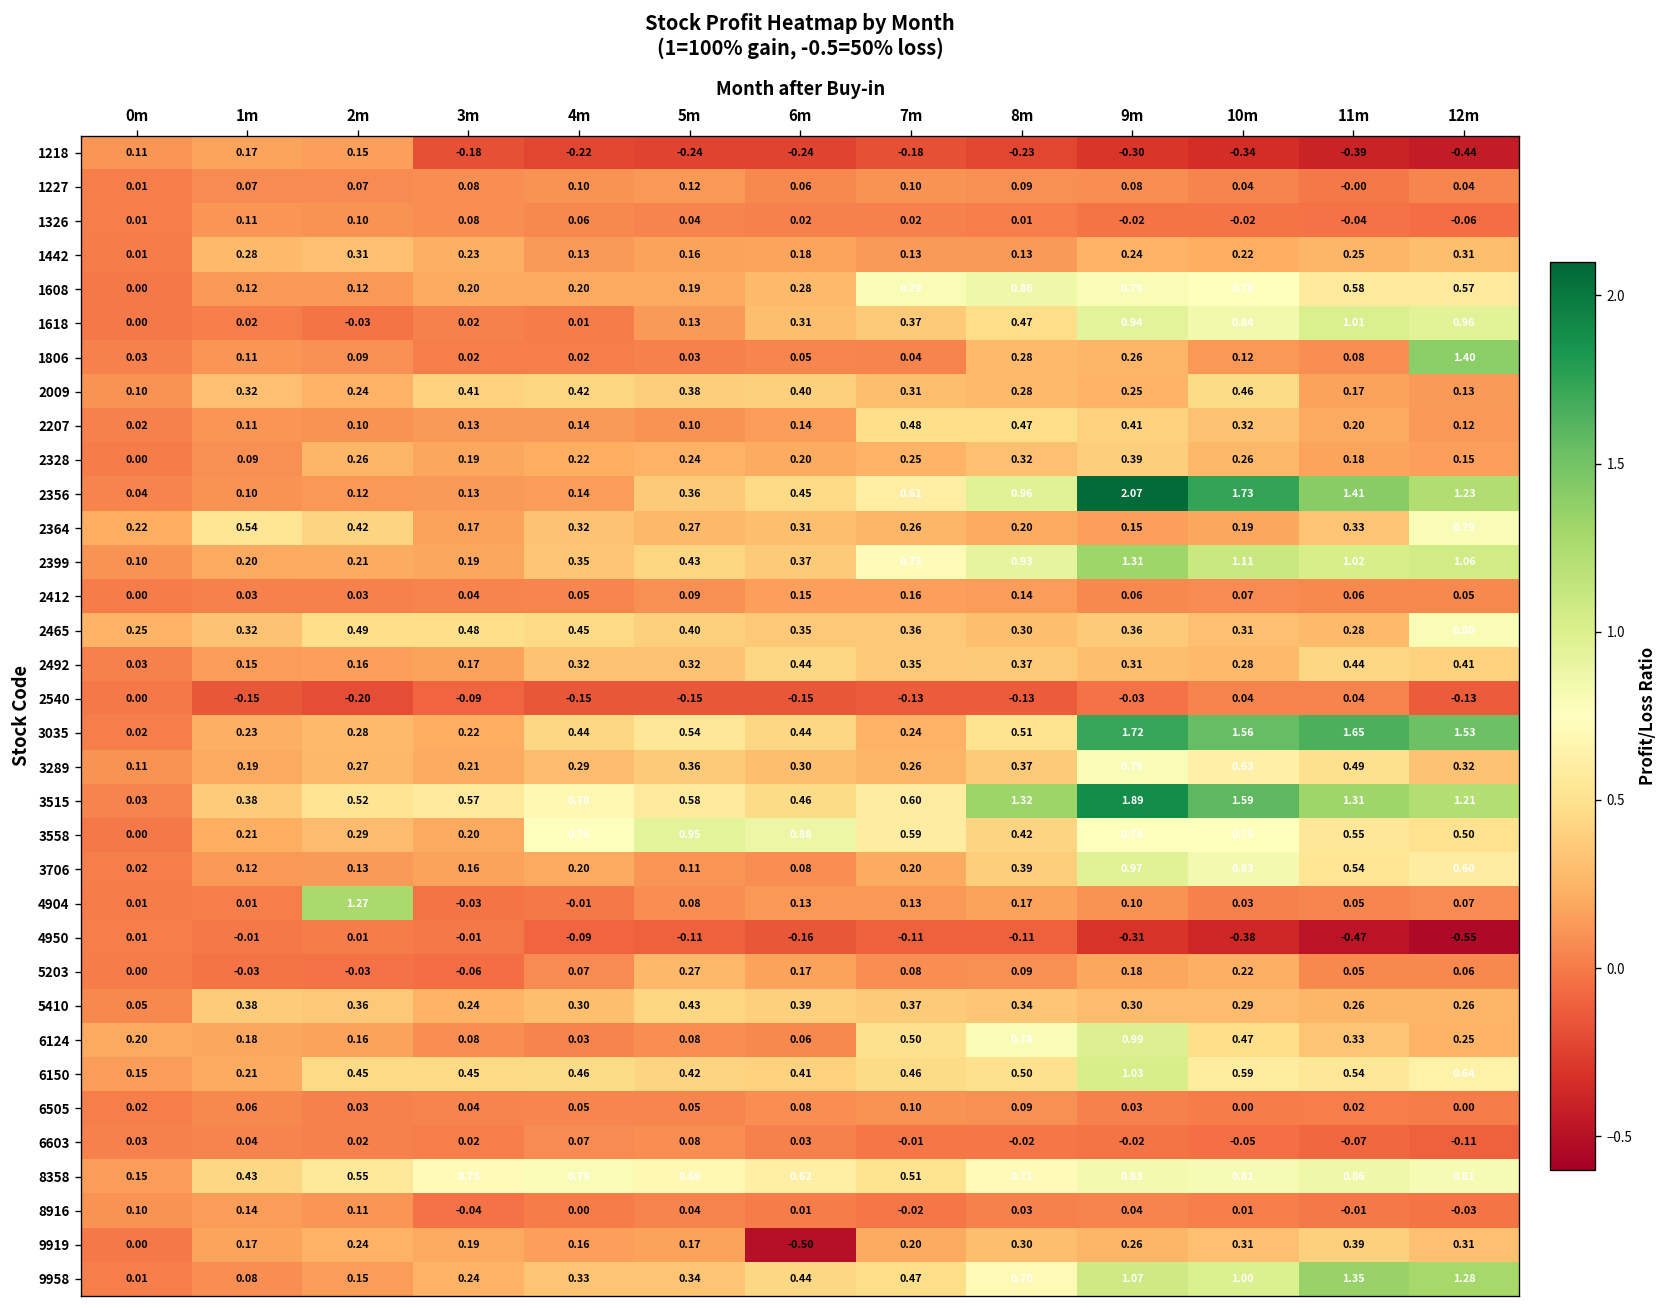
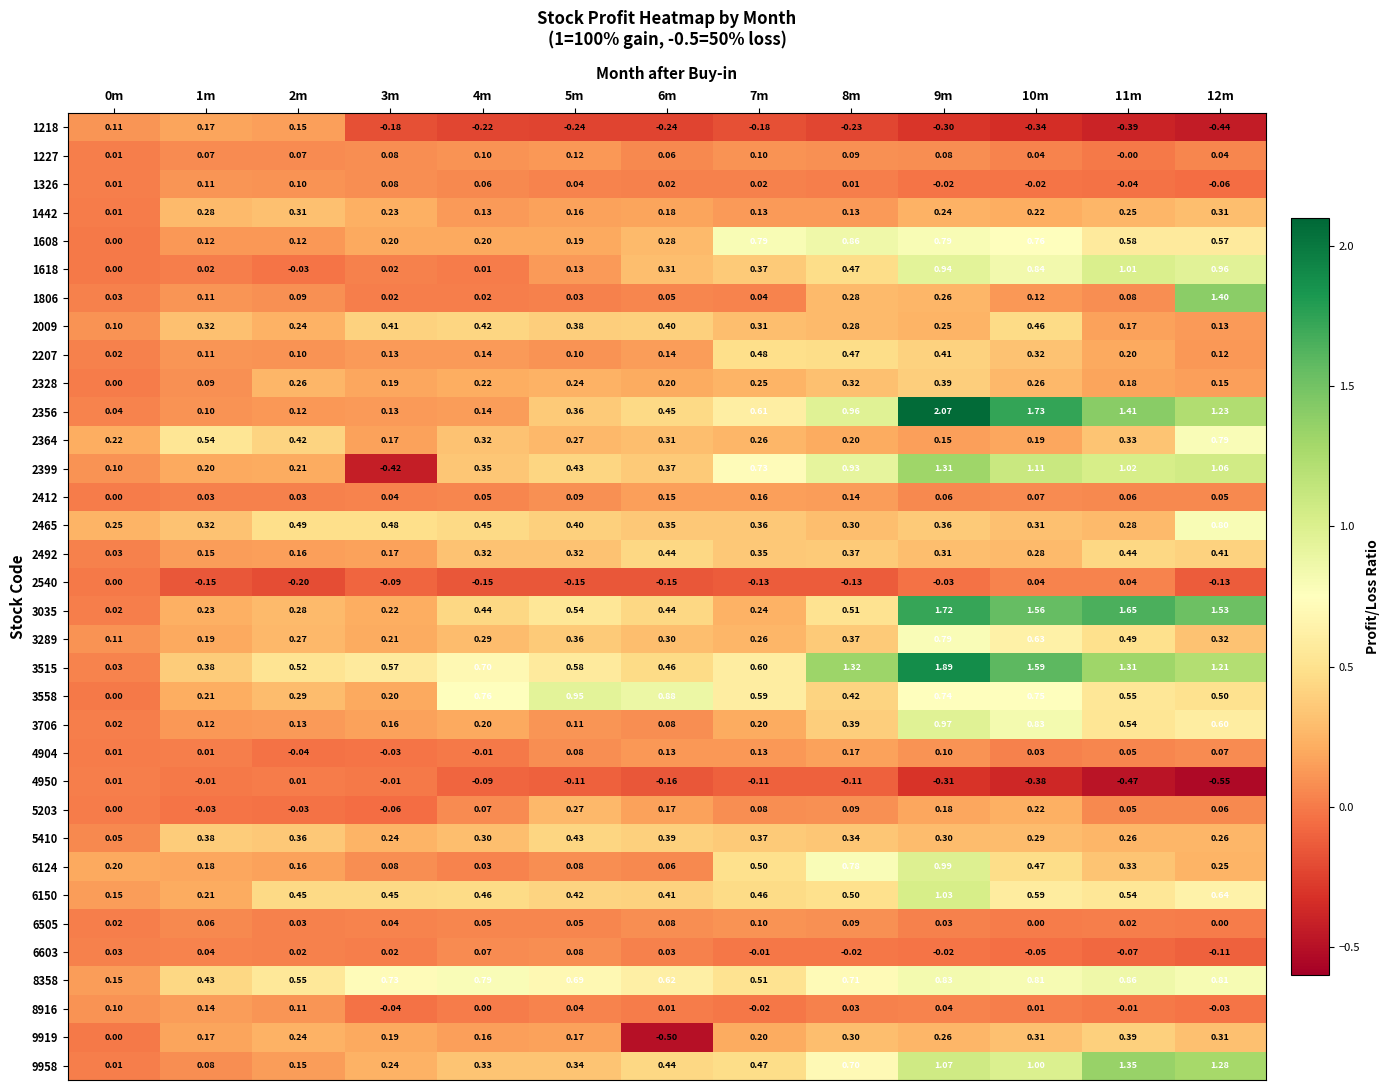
2399, 3m: 0.19 -> -0.42
4904, 2m: 1.27 -> -0.04
